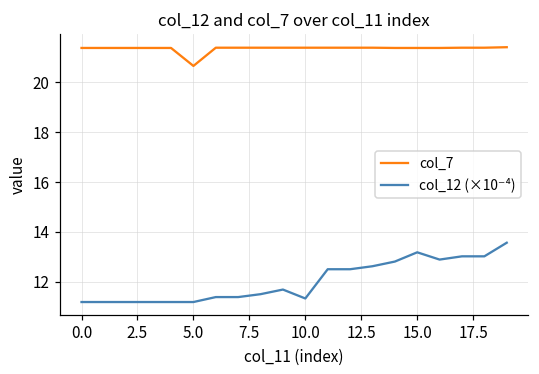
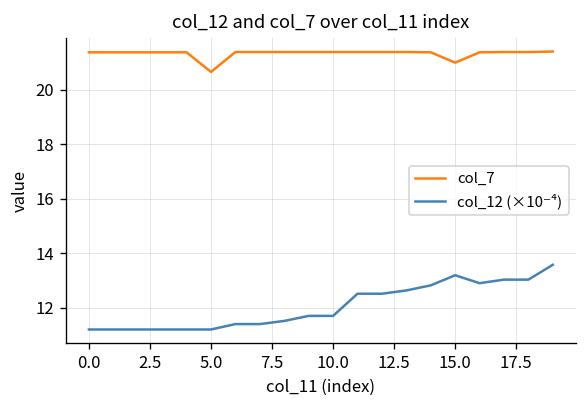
col_12 (×10⁻⁴), 10.0: 11.3 -> 11.7
col_7, 15.0: 21.4 -> 21.0
